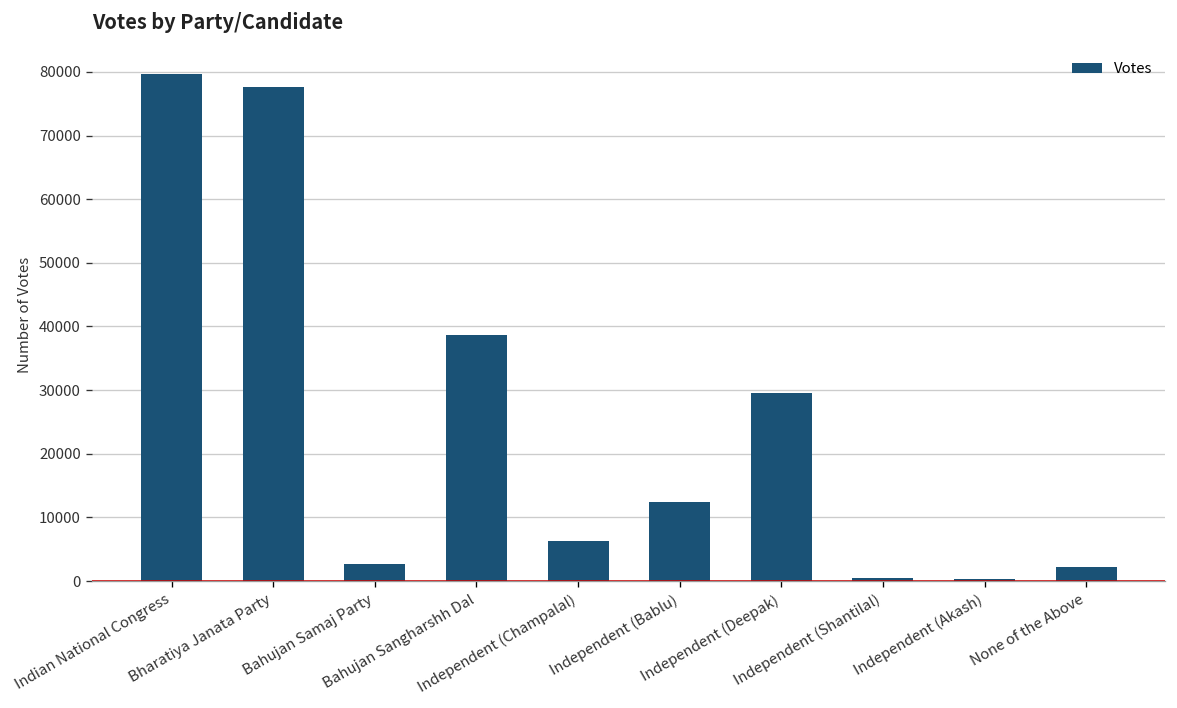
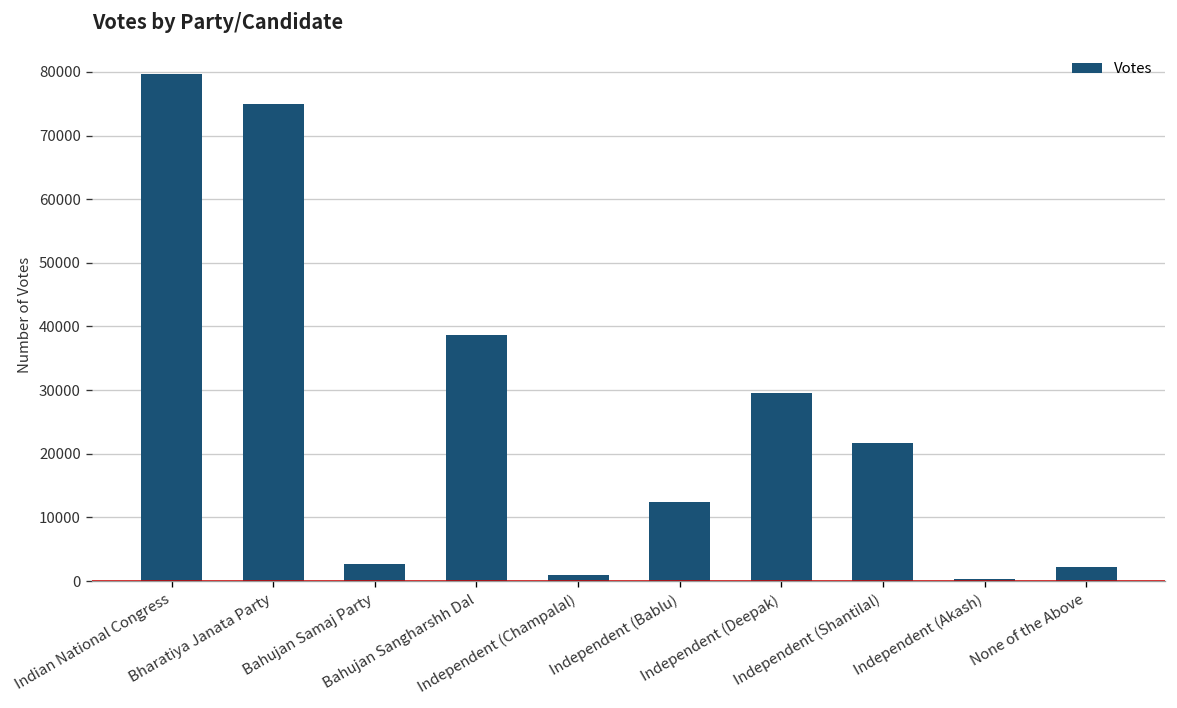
Bharatiya Janata Party: 78000 -> 75000
Independent (Champalal): 6000 -> 1000
Independent (Shantilal): 0 -> 22000
